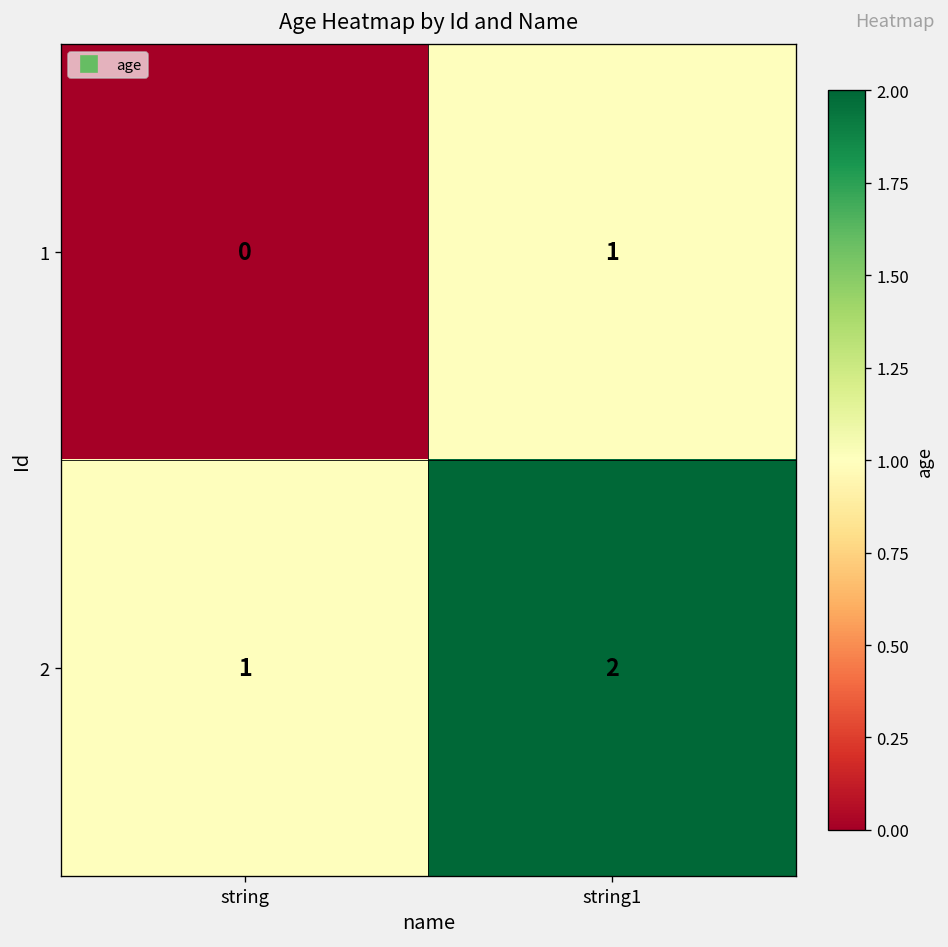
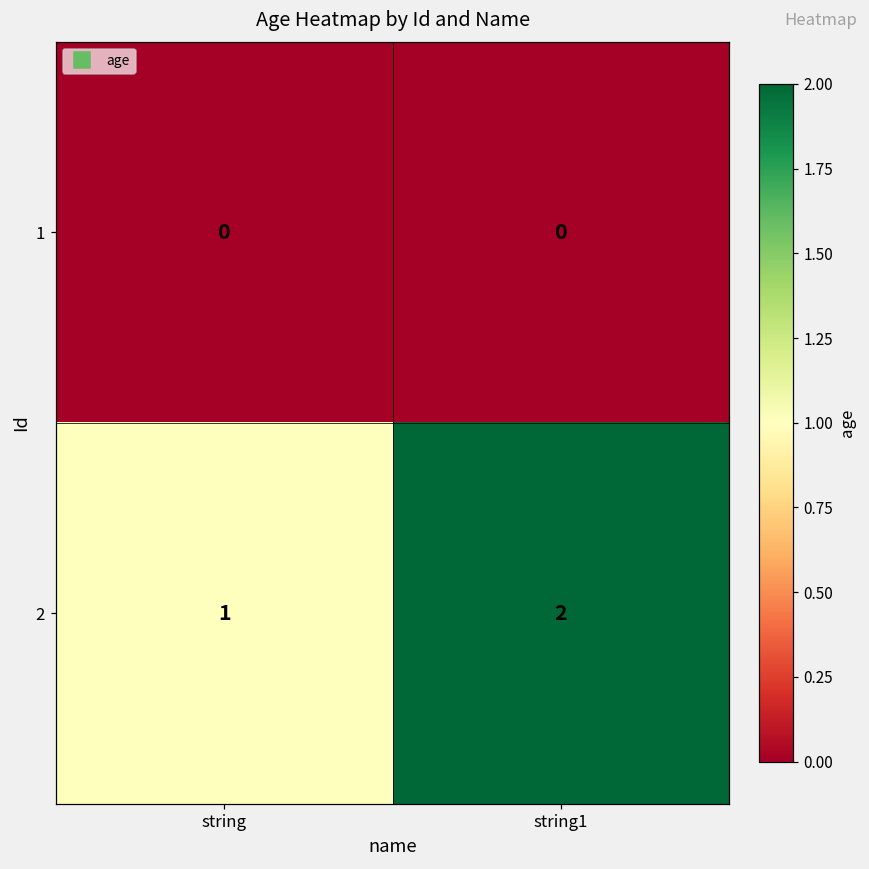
1, string1: 1 -> 0
